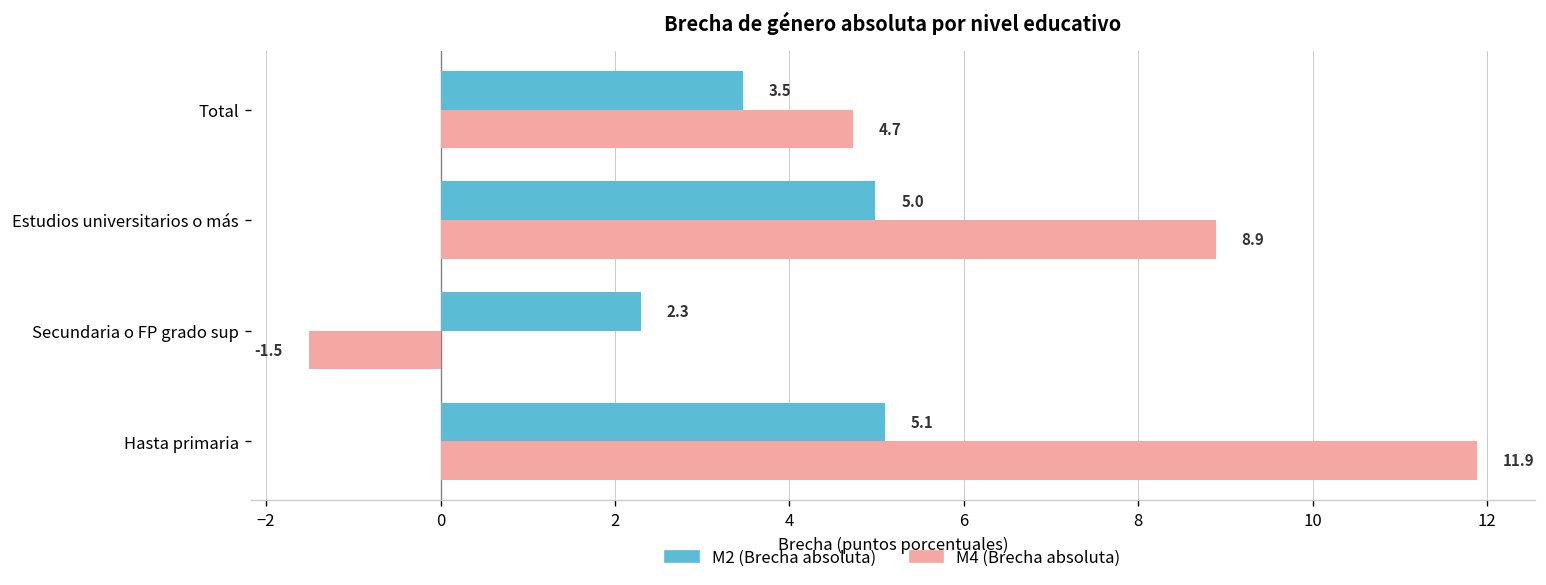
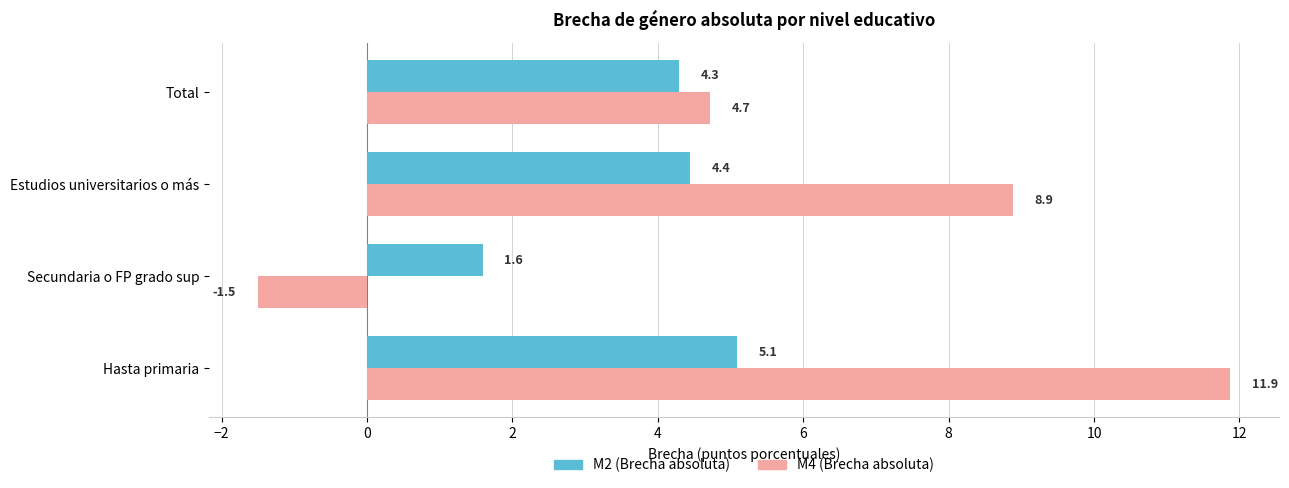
M2 (Brecha absoluta), Total: 3.5 -> 4.3
M2 (Brecha absoluta), Estudios universitarios o más: 5.0 -> 4.4
M2 (Brecha absoluta), Secundaria o FP grado sup: 2.3 -> 1.6
